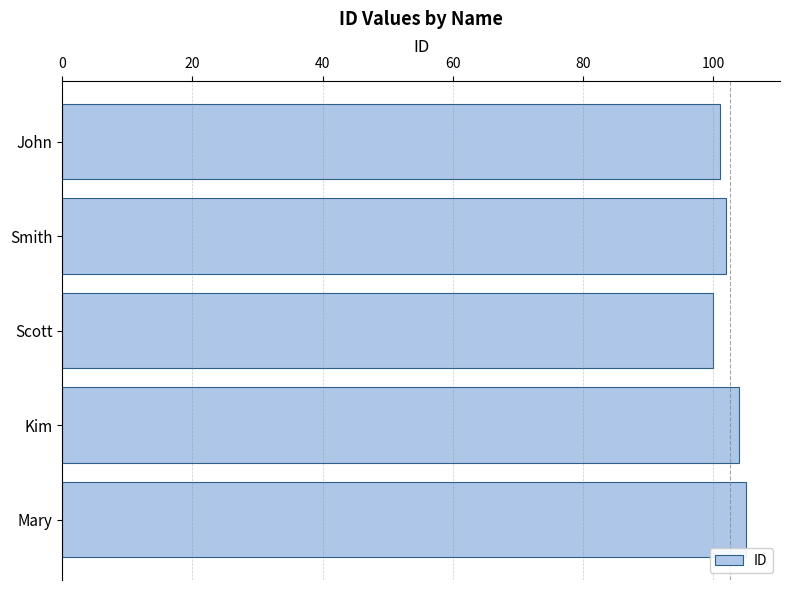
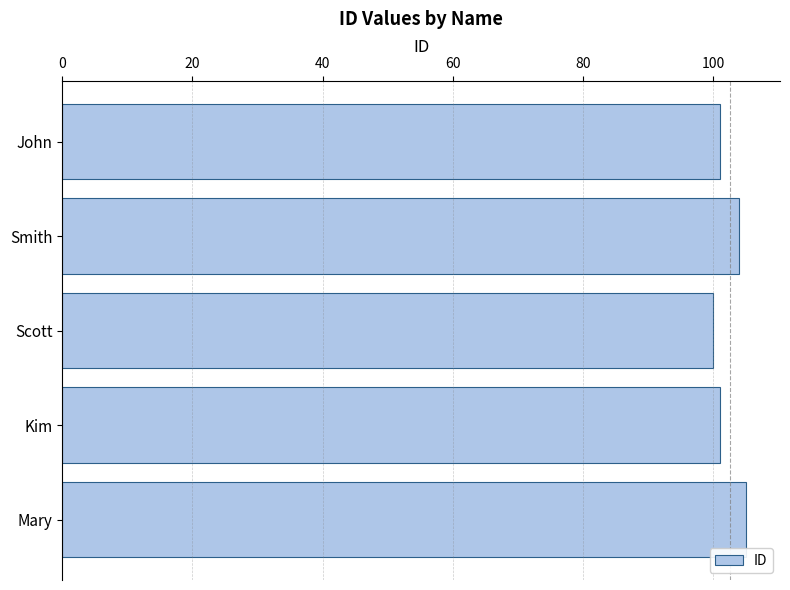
Smith: 102 -> 104
Kim: 104 -> 101
